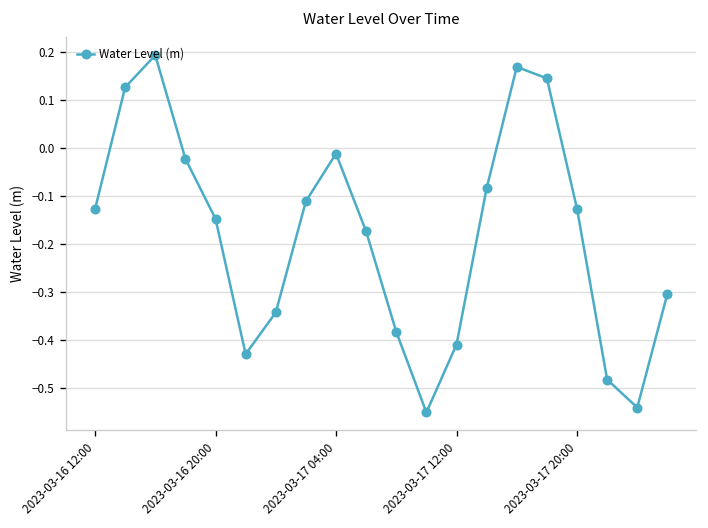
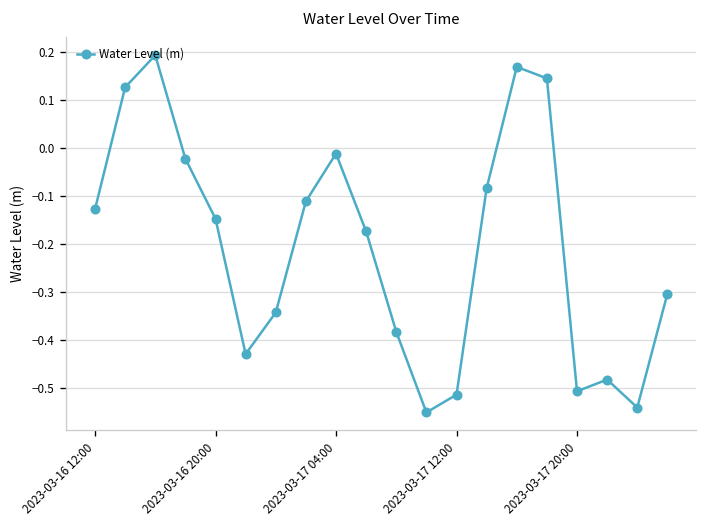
2023-03-17 12:00: -0.41 -> -0.51
2023-03-17 20:00: -0.13 -> -0.51
